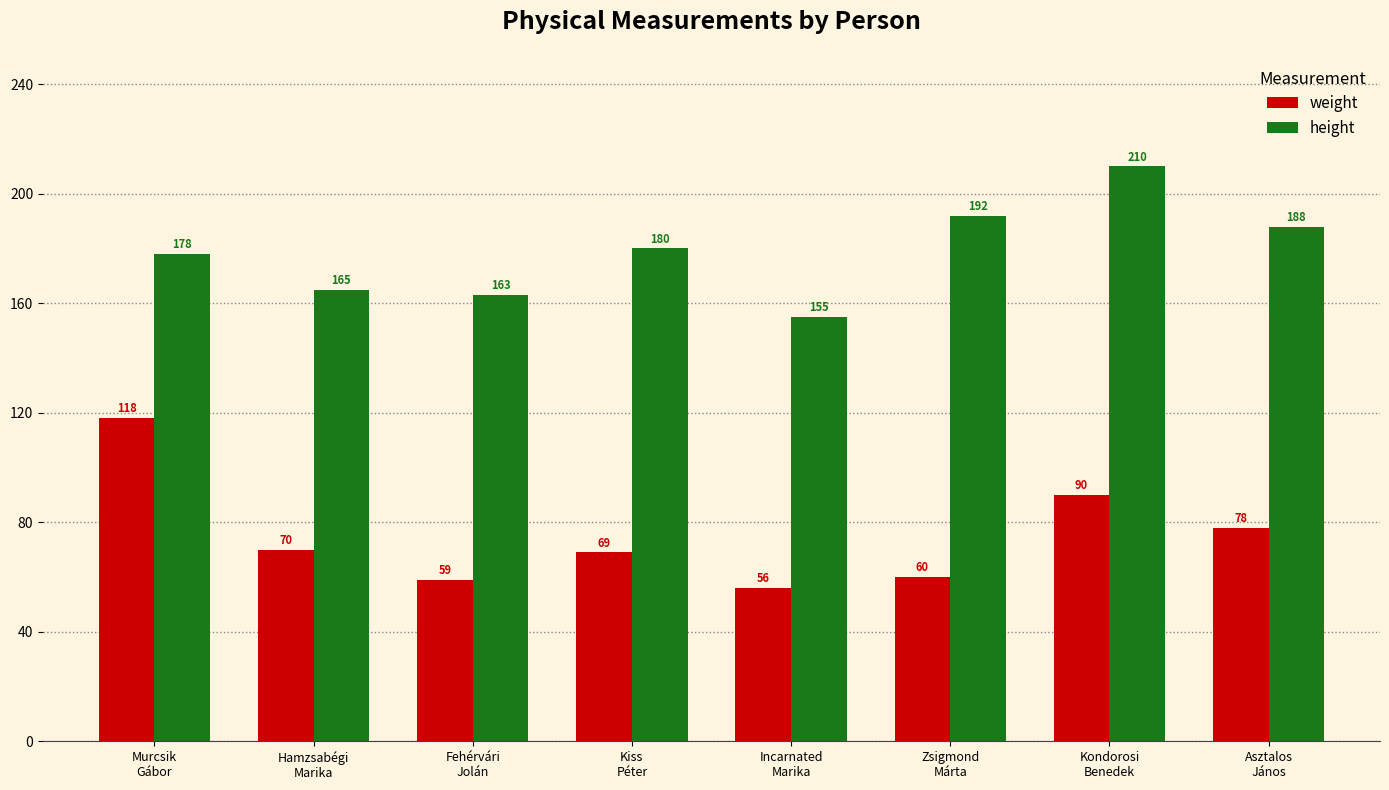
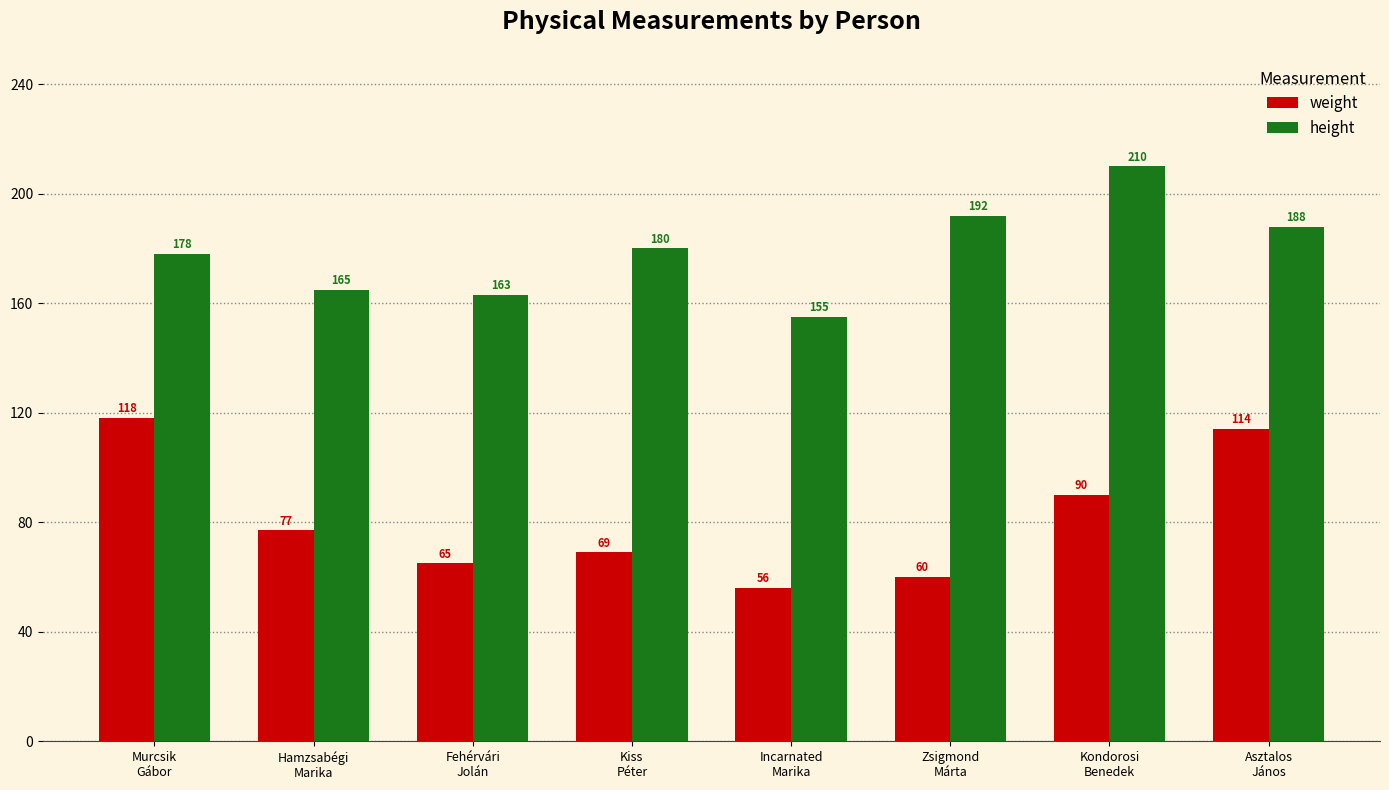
weight, Hamzsabégi Marika: 70 -> 77
weight, Fehérvári Jolán: 59 -> 65
weight, Asztalos János: 78 -> 114
